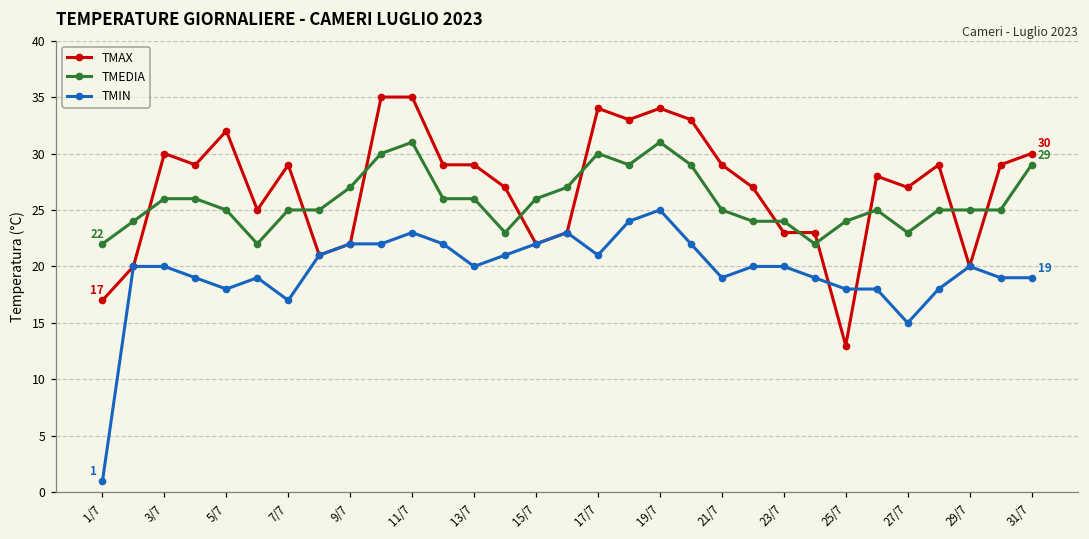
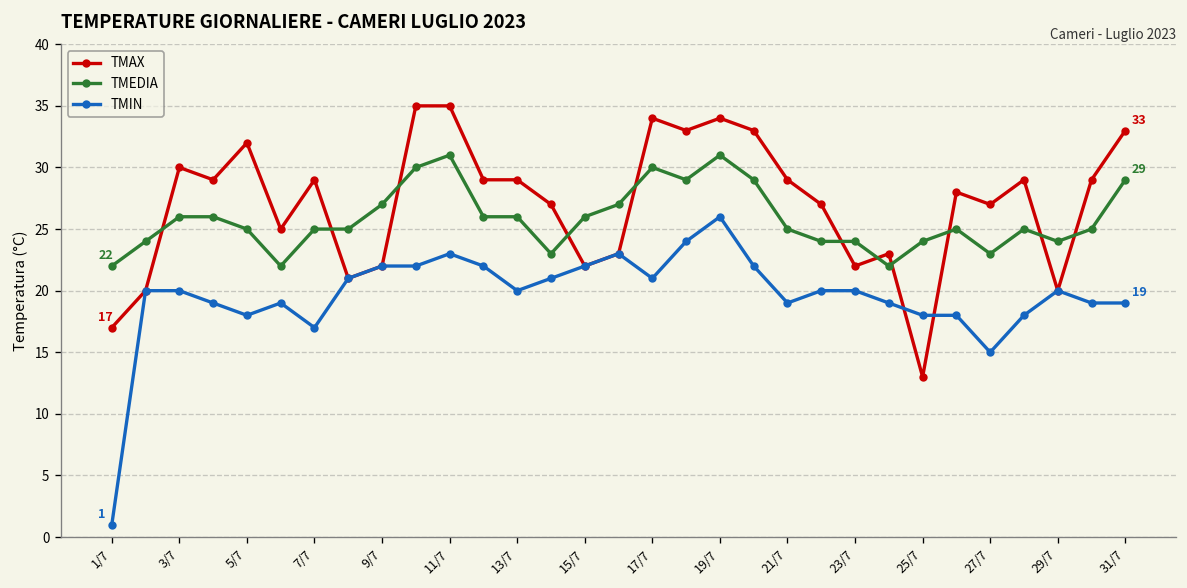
TMIN, 19/7: 25 -> 26
TMAX, 23/7: 23 -> 22
TMEDIA, 29/7: 25 -> 24
TMAX, 31/7: 30 -> 33
